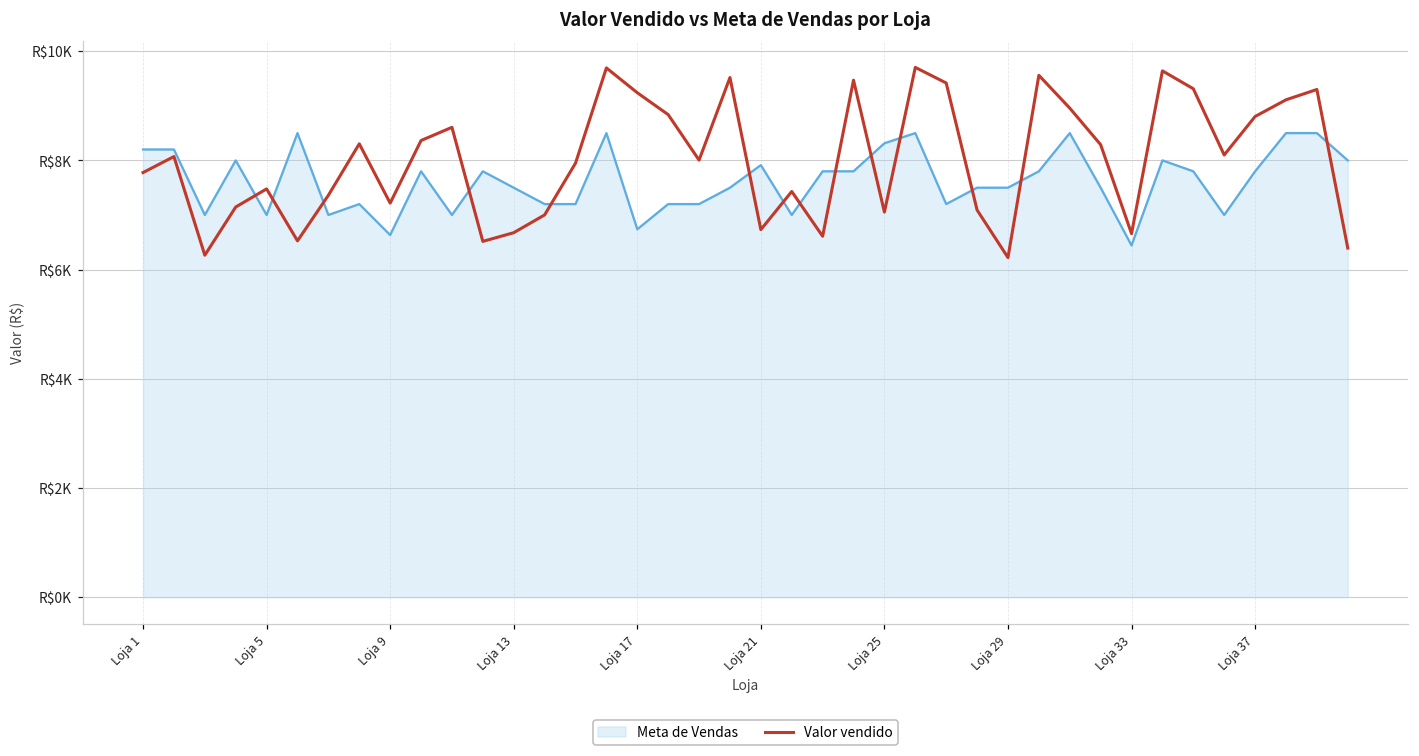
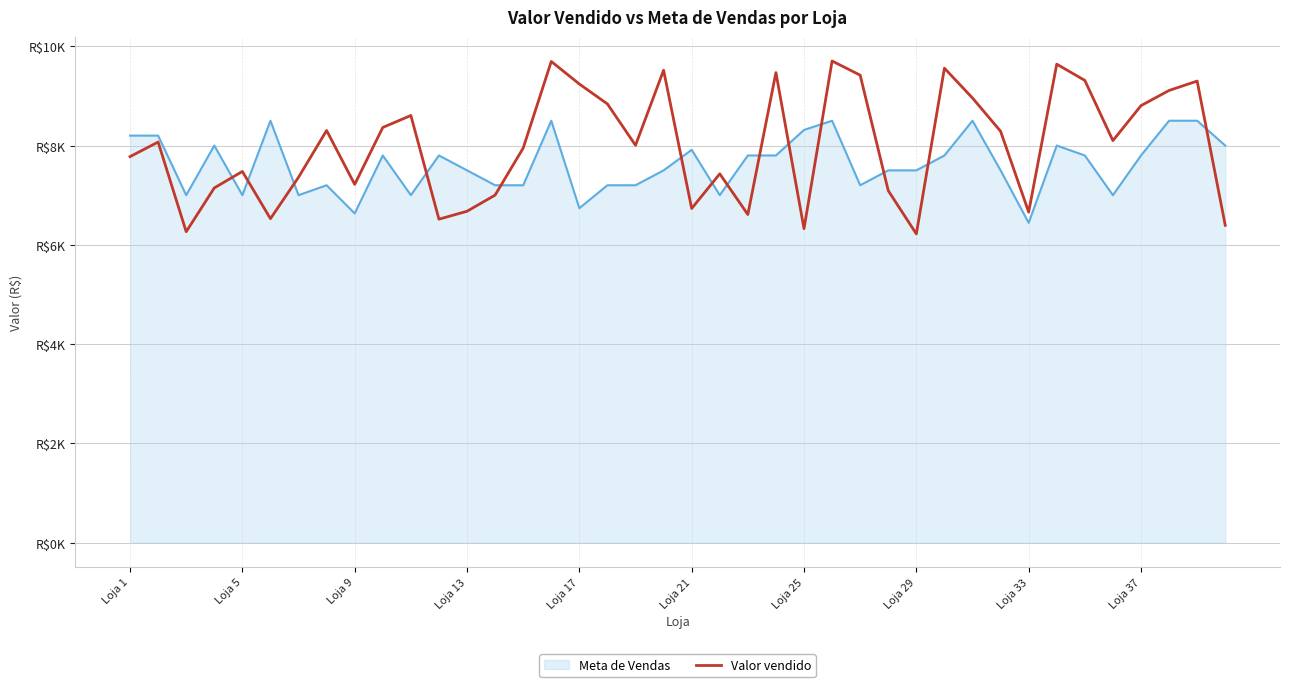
Valor vendido, Loja 25: R$7100 -> R$6300
